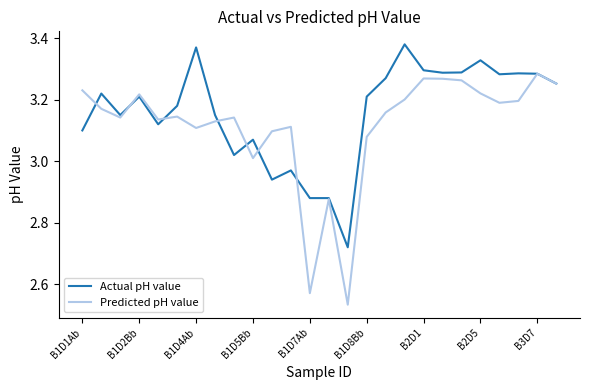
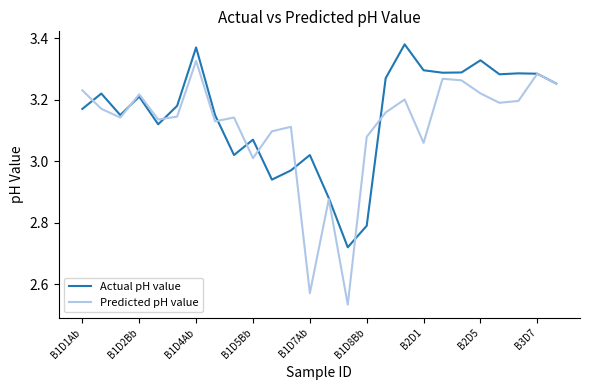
Actual pH value, B1D1Ab: 3.10 -> 3.17
Predicted pH value, B1D4Ab: 3.11 -> 3.33
Actual pH value, B1D7Ab: 2.88 -> 3.02
Actual pH value, B1D8Bb: 3.21 -> 2.79
Predicted pH value, B2D1: 3.27 -> 3.06
